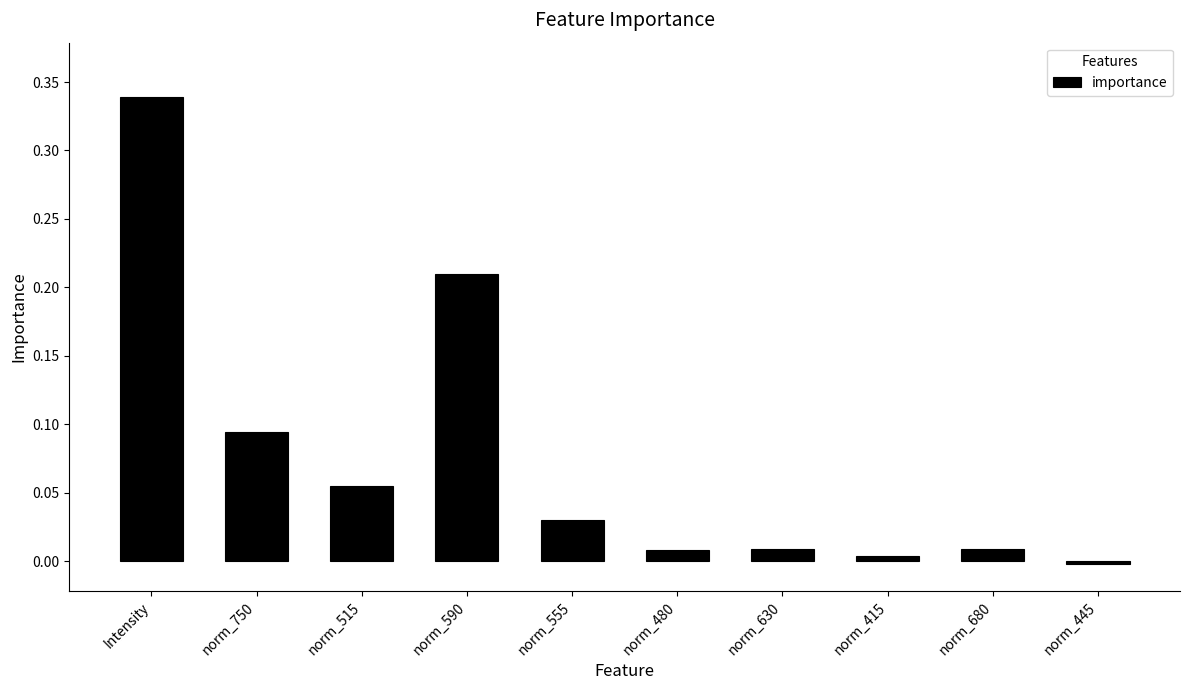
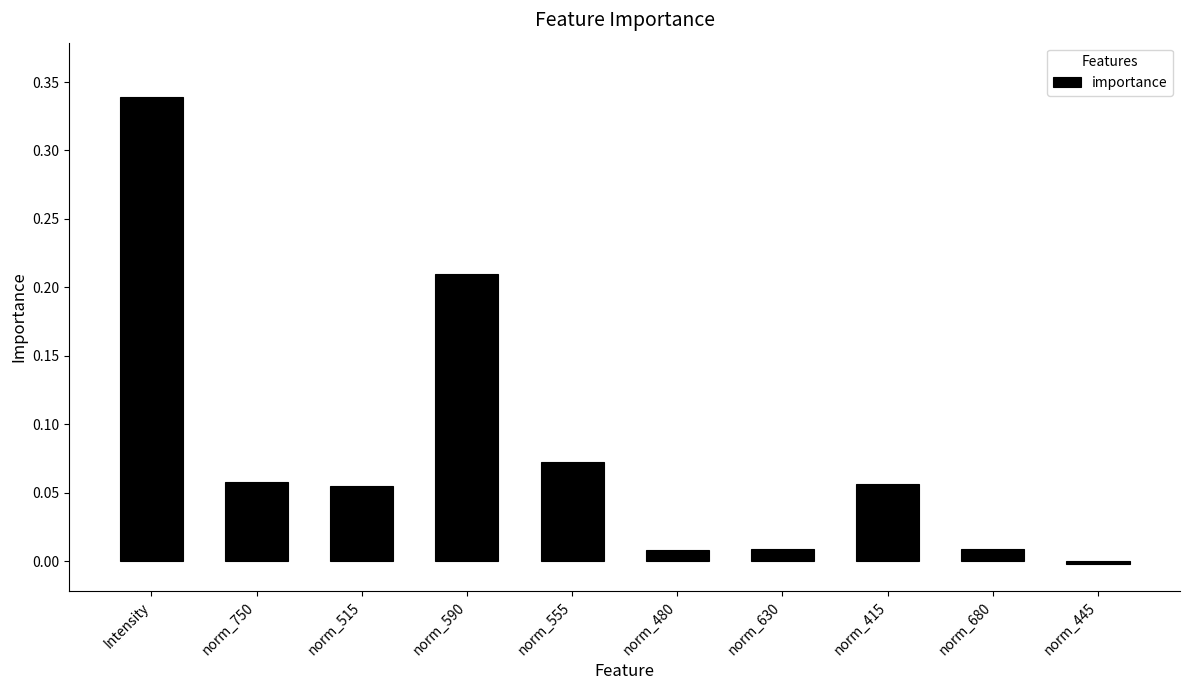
norm_750: 0.095 -> 0.058
norm_555: 0.030 -> 0.072
norm_415: 0.004 -> 0.057
